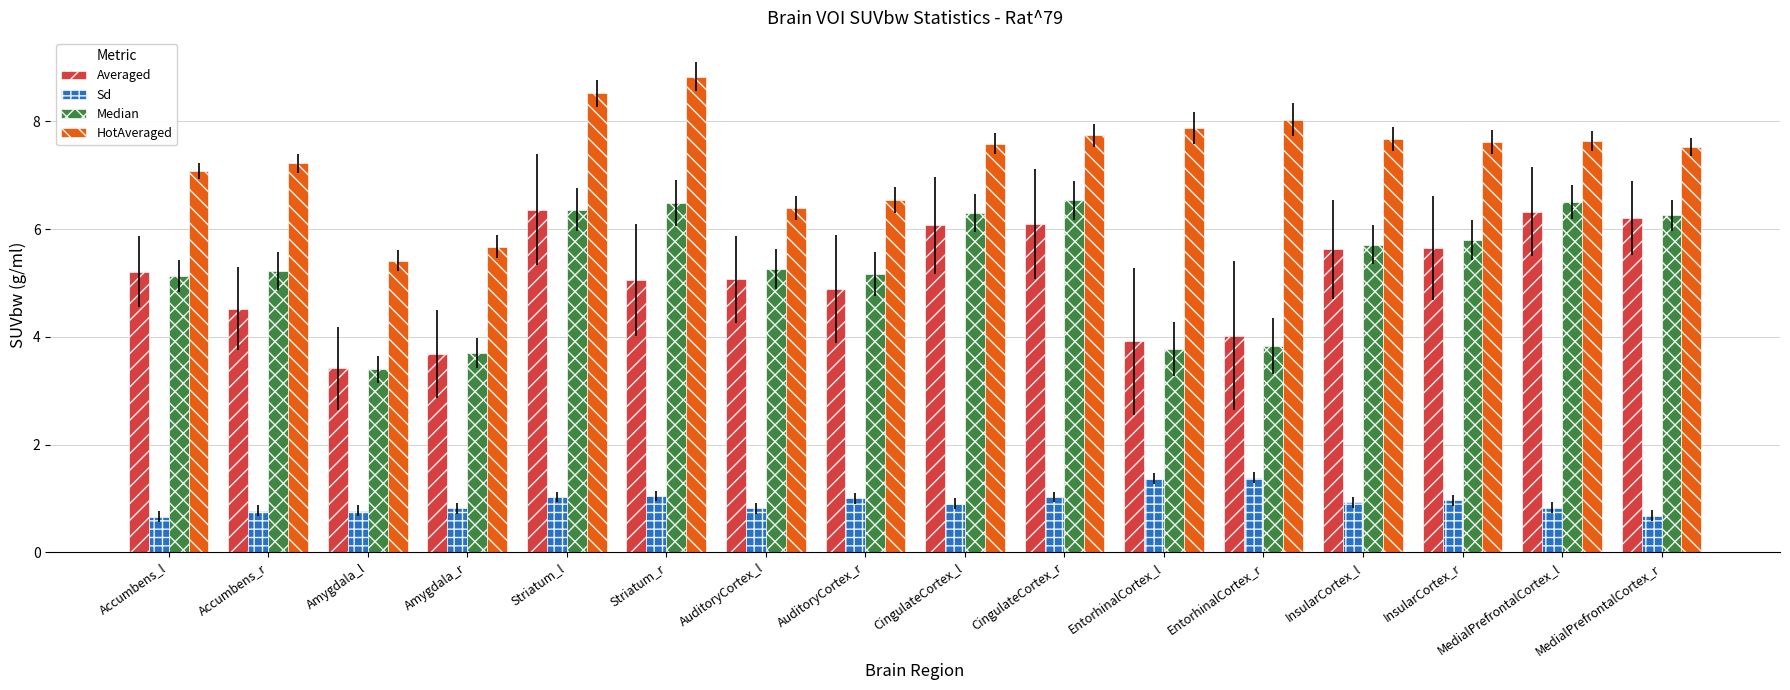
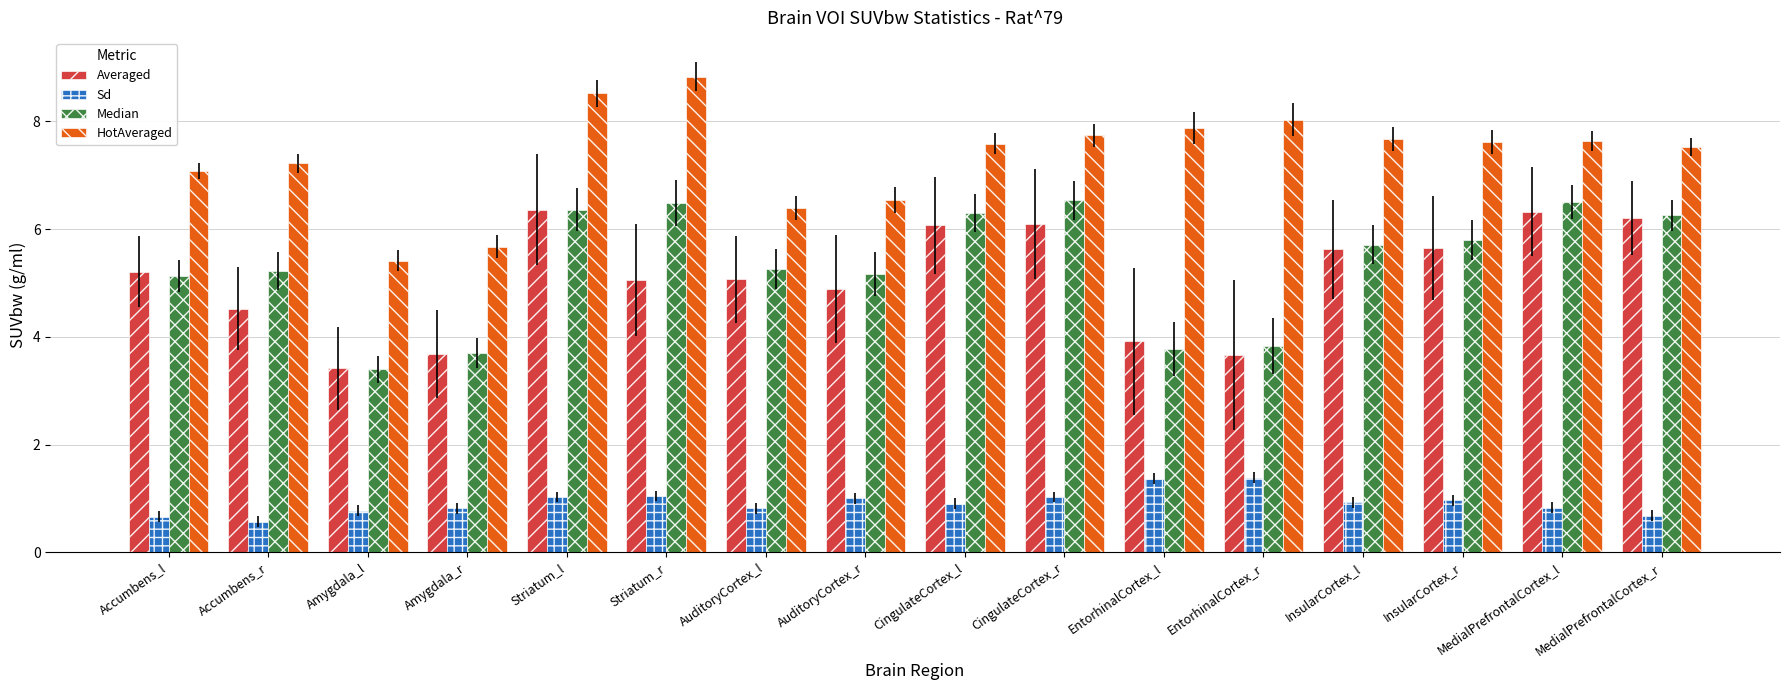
Sd, Accumbens_r: 0.8 -> 0.6
Averaged, EntorhinalCortex_r: 4.0 -> 3.7
